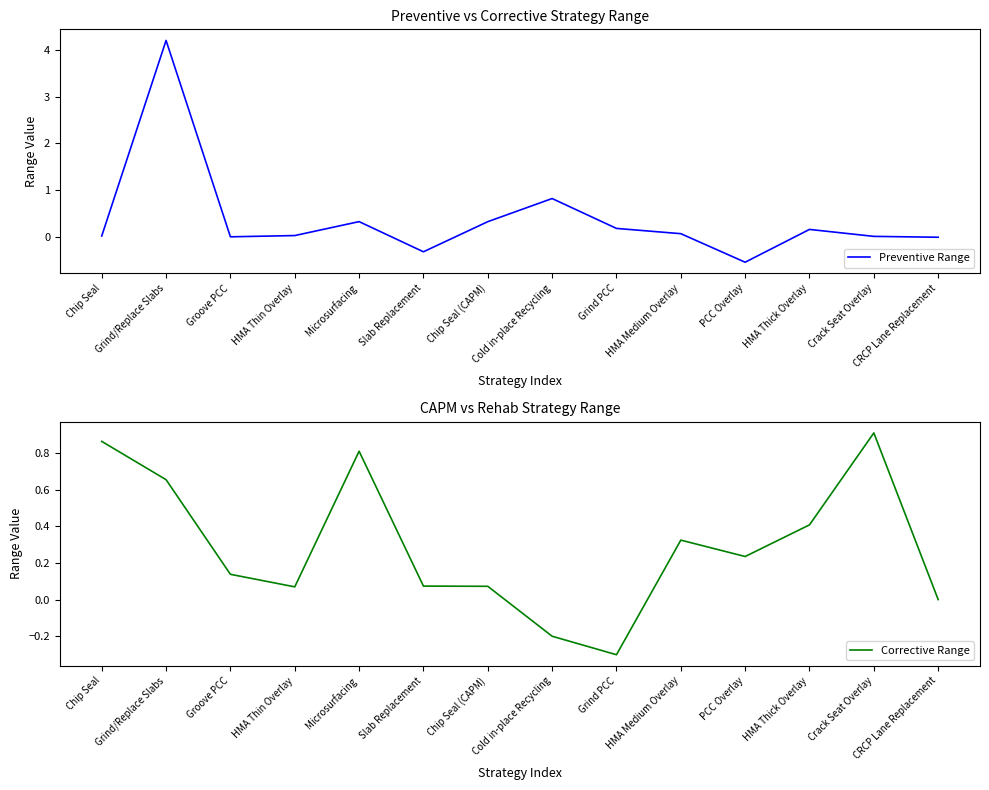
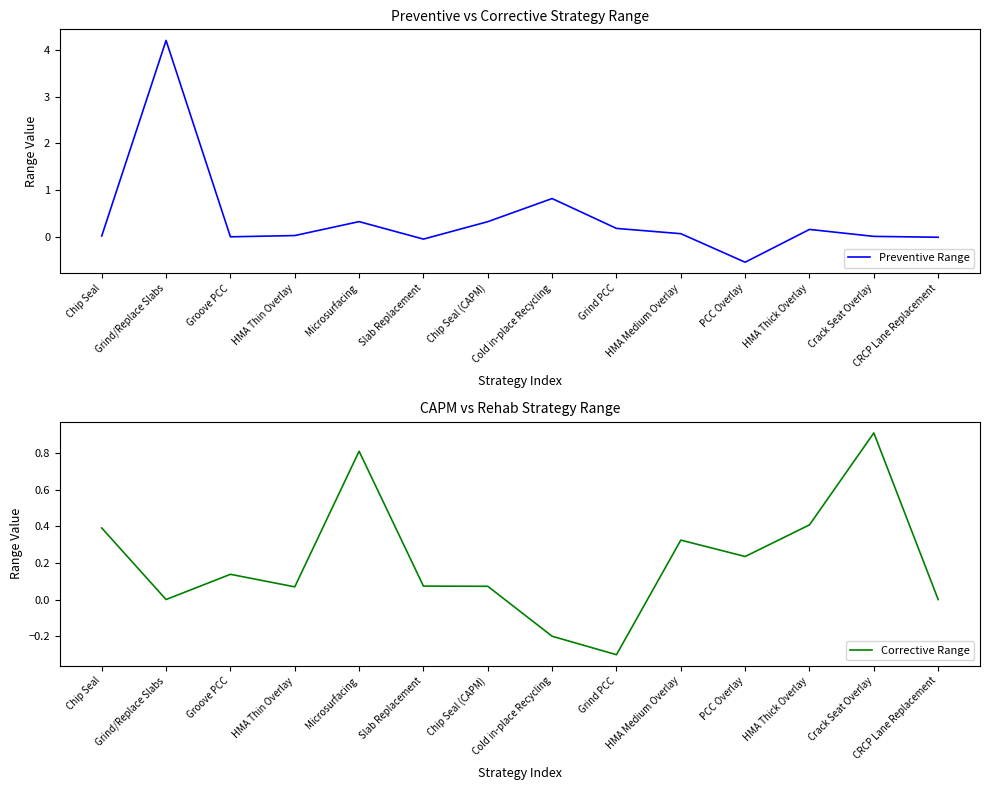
Preventive vs Corrective Strategy Range, Slab Replacement: -0.3 -> 0.0
CAPM vs Rehab Strategy Range, Chip Seal: 0.87 -> 0.39
CAPM vs Rehab Strategy Range, Grind/Replace Slabs: 0.66 -> 0.00
